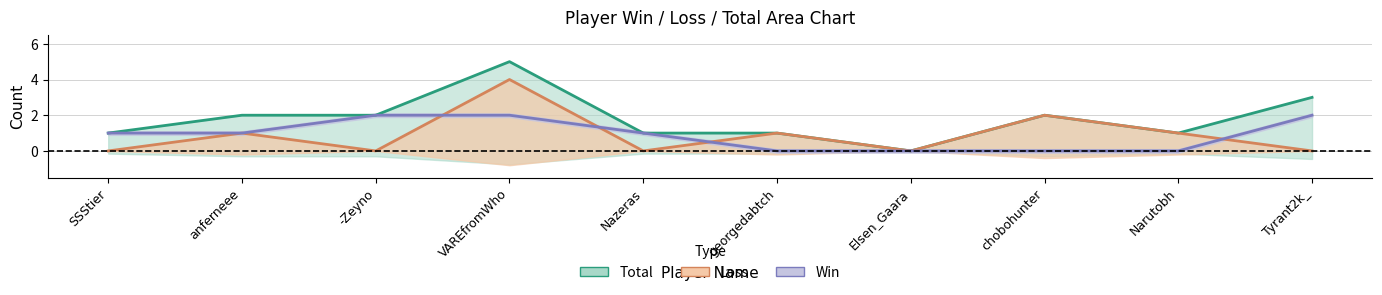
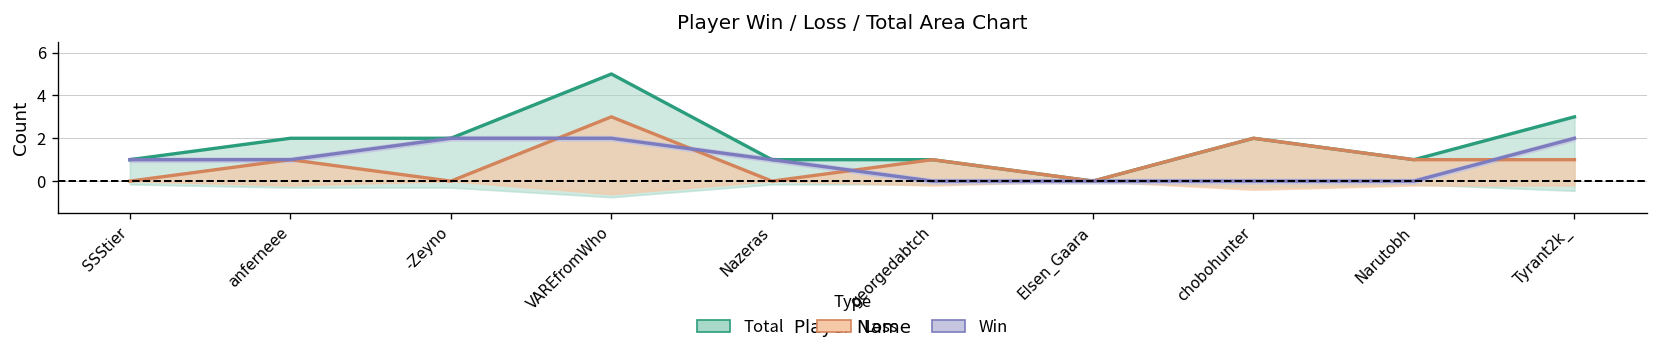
Loss, VAREfromWho: 4 -> 3
Loss, Tyrant2k_: 0 -> 1
